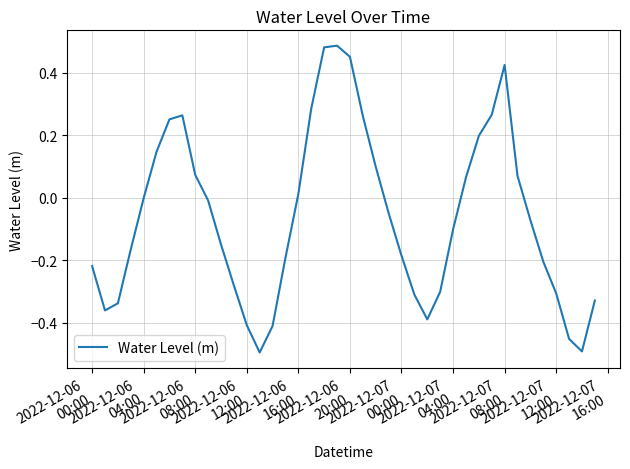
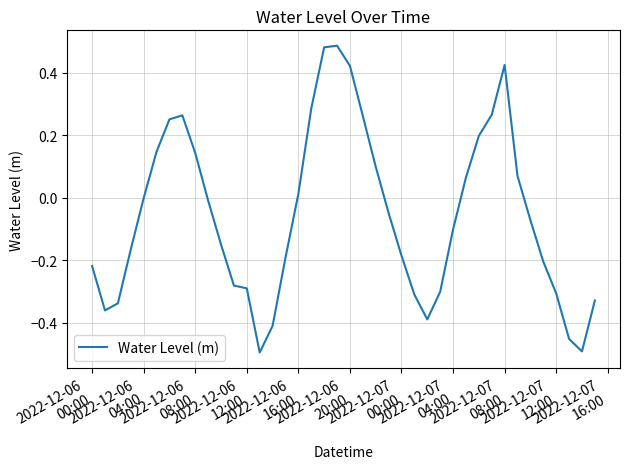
2022-12-06 08:00: 0.07 -> 0.14
2022-12-06 12:00: -0.41 -> -0.29
2022-12-06 20:00: 0.45 -> 0.42
